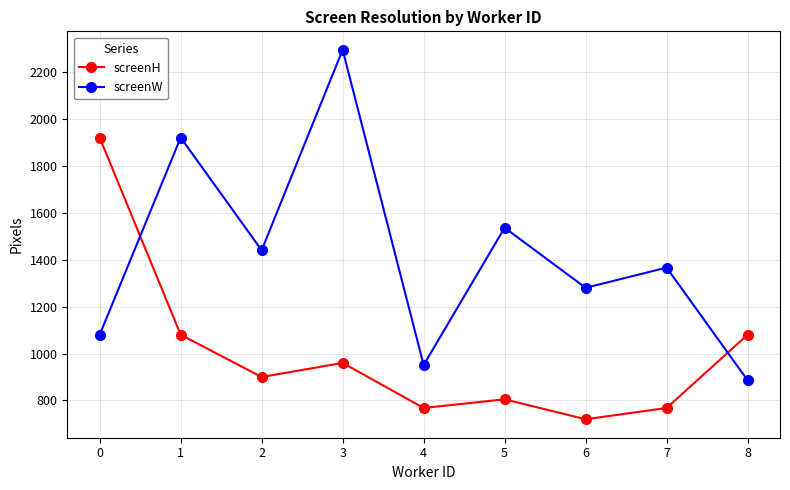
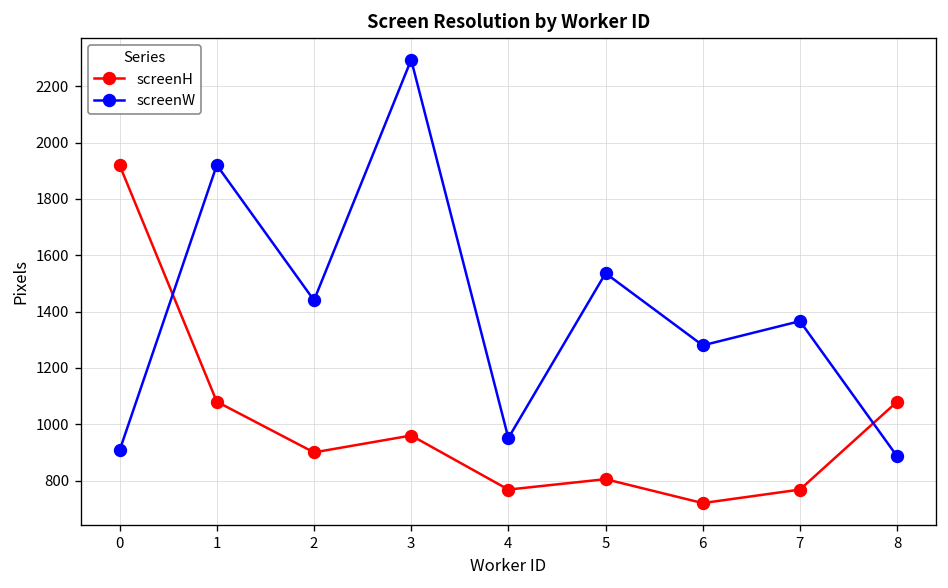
screenW, 0: 1080 -> 910
